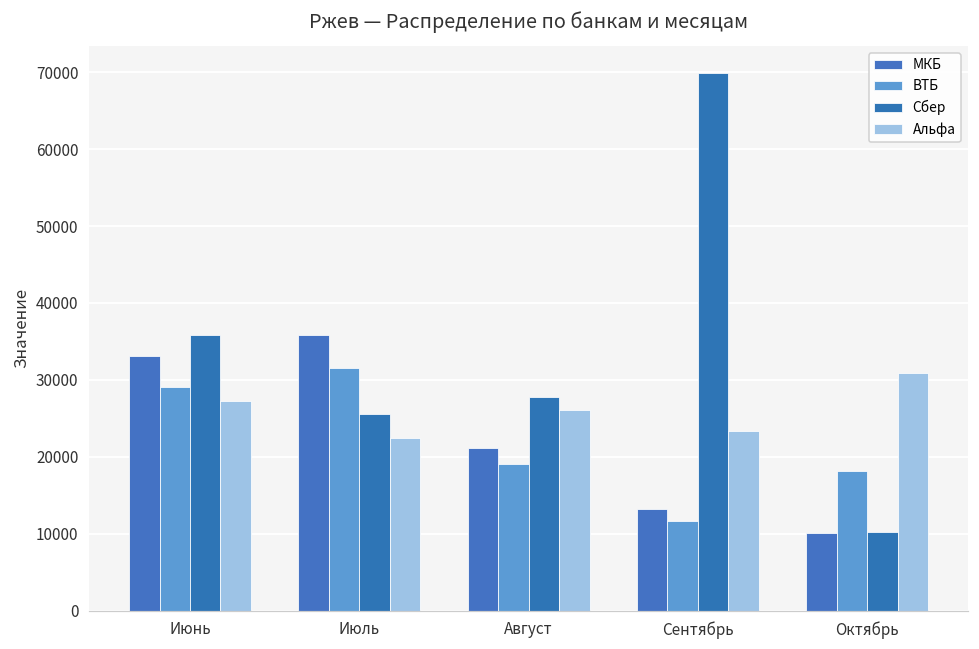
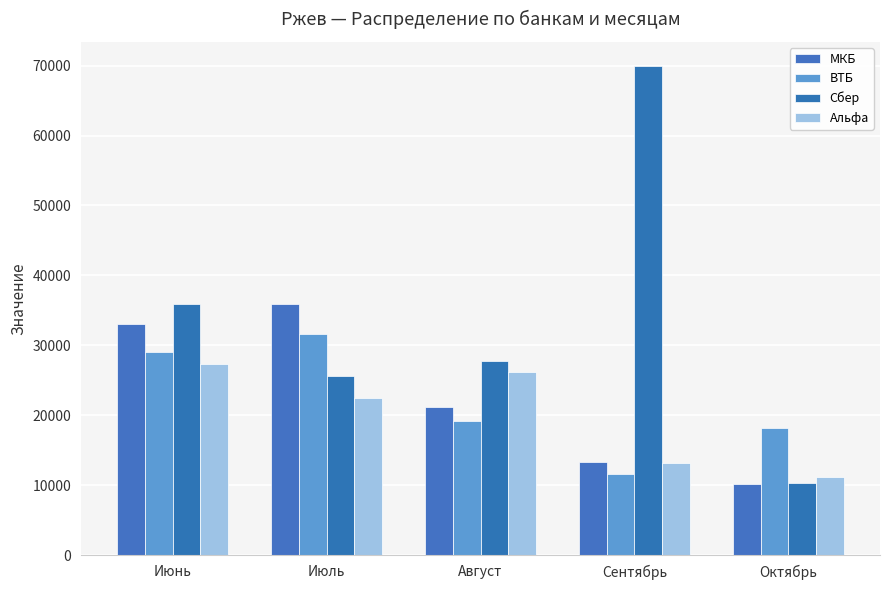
Альфа, Сентябрь: 23000 -> 13000
Альфа, Октябрь: 31000 -> 11000
